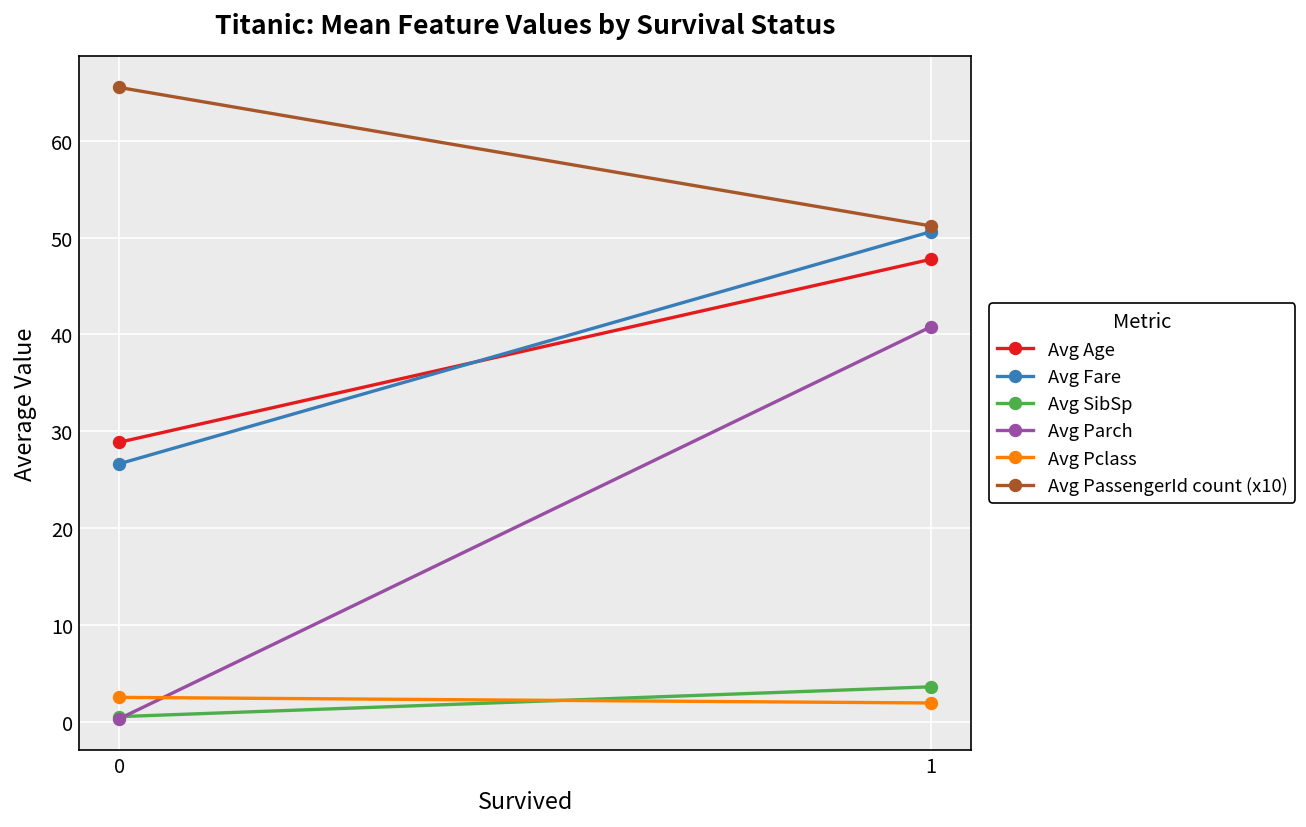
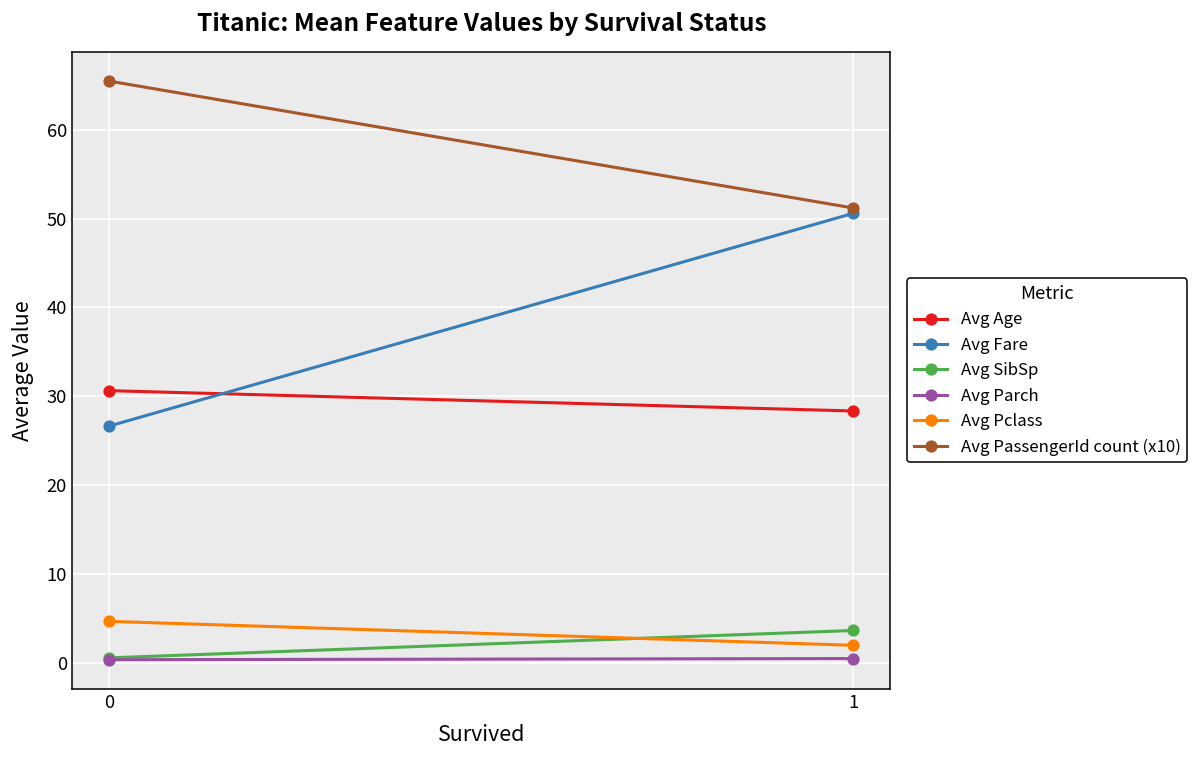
Avg Age, 0: 29 -> 31
Avg Pclass, 0: 3 -> 5
Avg Age, 1: 48 -> 28
Avg Parch, 1: 41 -> 0
